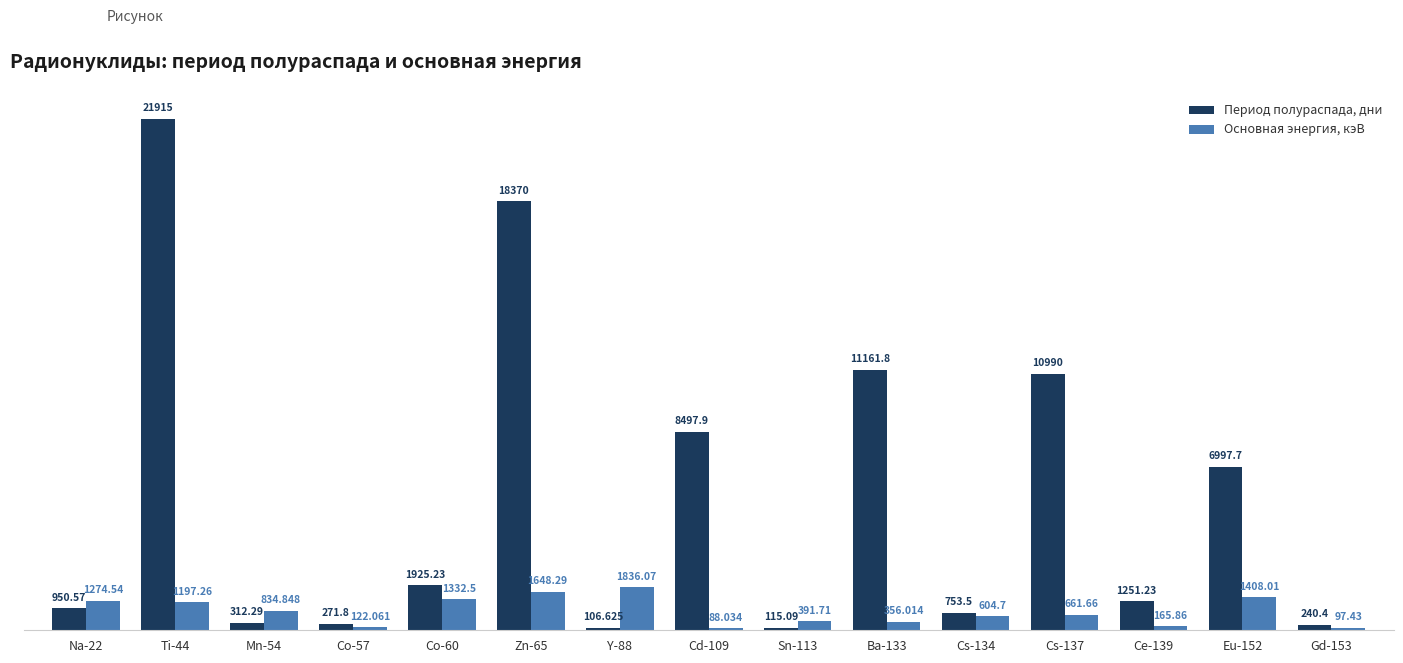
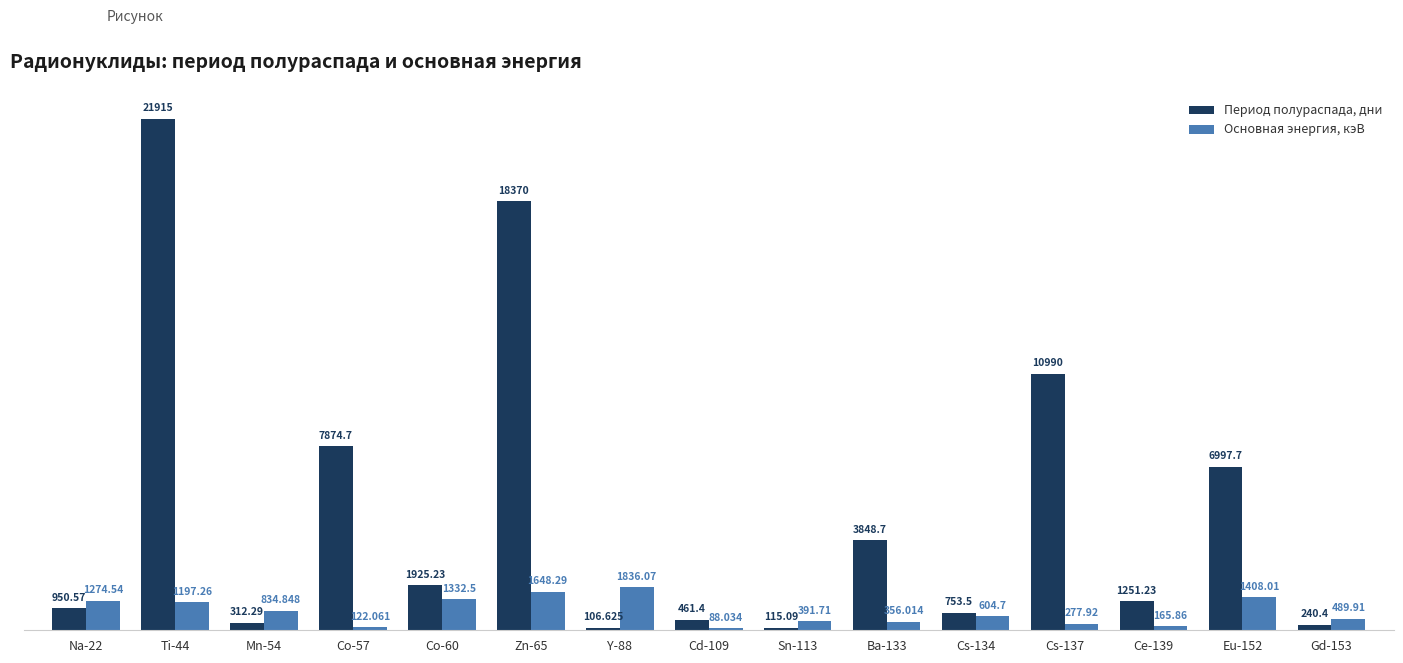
Период полураспада, дни, Co-57: 271.8 -> 7874.7
Период полураспада, дни, Cd-109: 8497.9 -> 461.4
Период полураспада, дни, Ba-133: 11161.8 -> 3848.7
Основная энергия, кэВ, Cs-137: 661.66 -> 277.92
Основная энергия, кэВ, Gd-153: 97.43 -> 489.91
